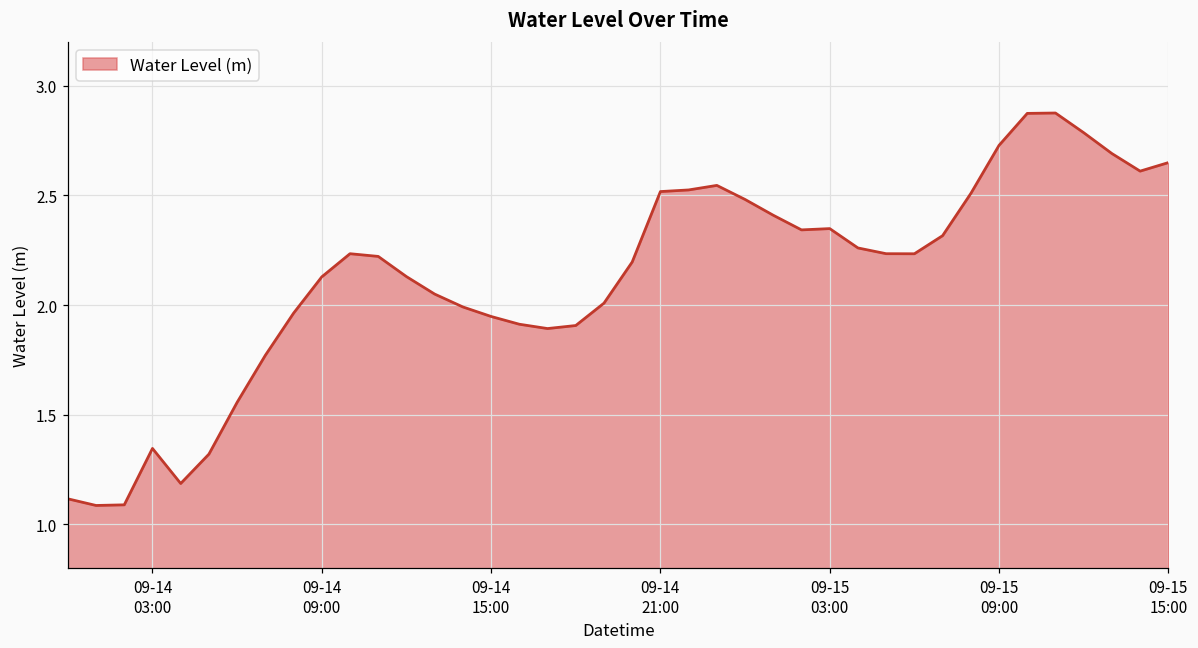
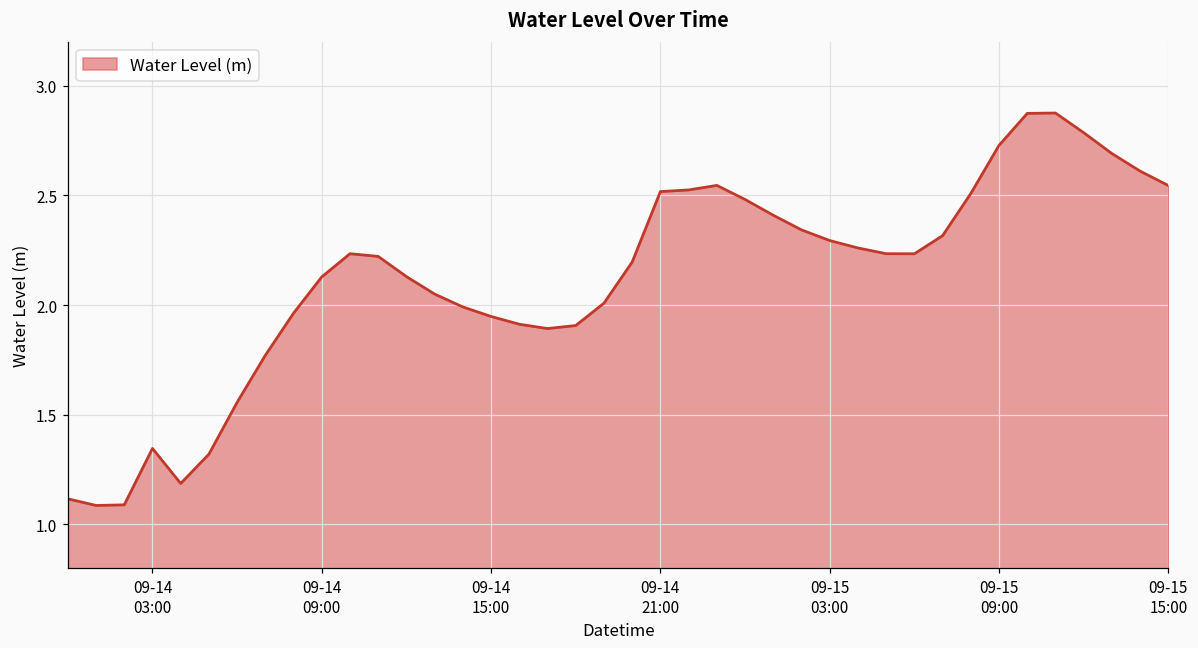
09-15 03:00: 2.35 -> 2.29
09-15 15:00: 2.65 -> 2.54
